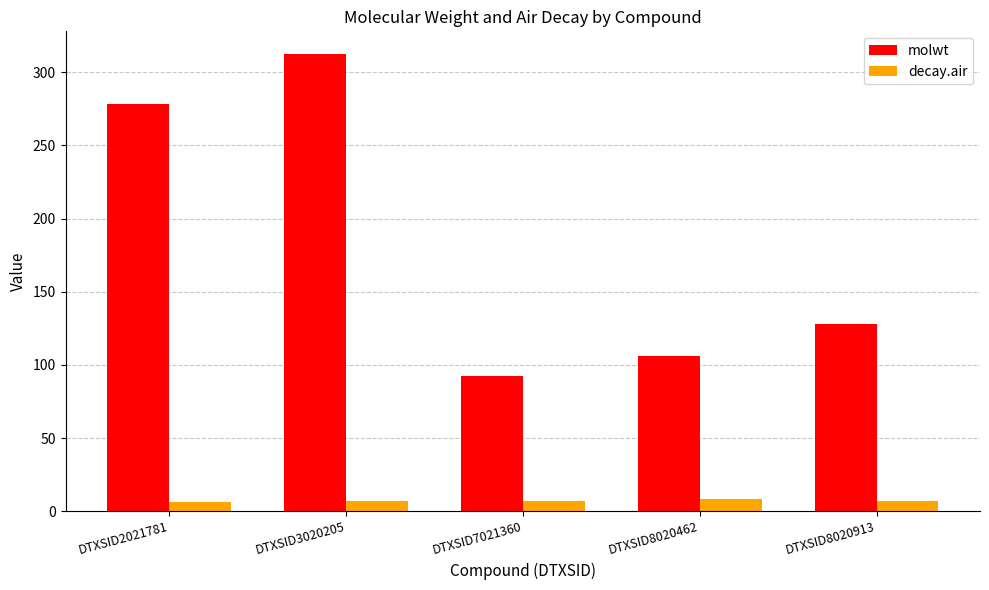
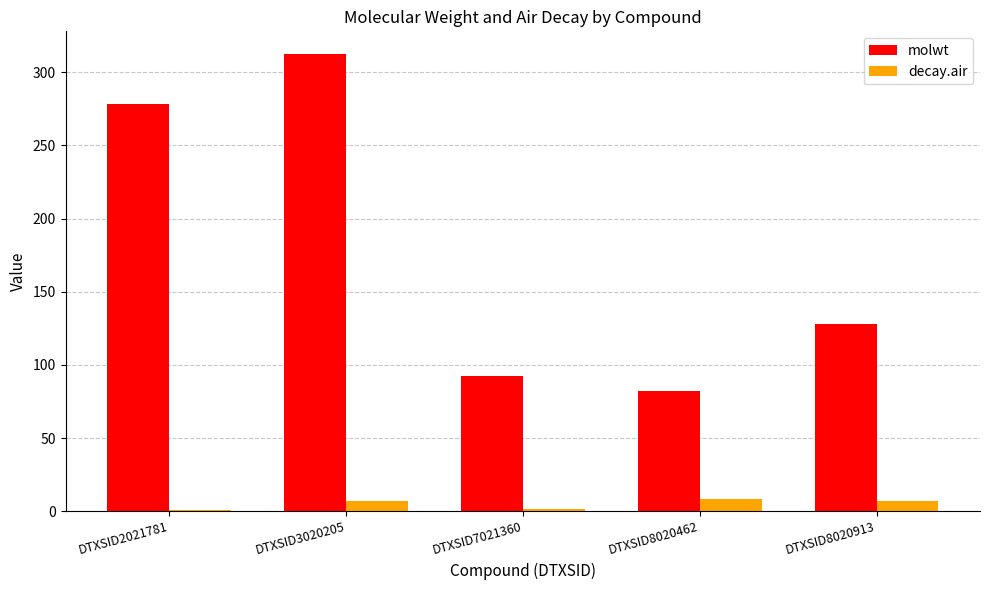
decay.air, DTXSID2021781: 6 -> 1
decay.air, DTXSID7021360: 7 -> 1
molwt, DTXSID8020462: 106 -> 82
